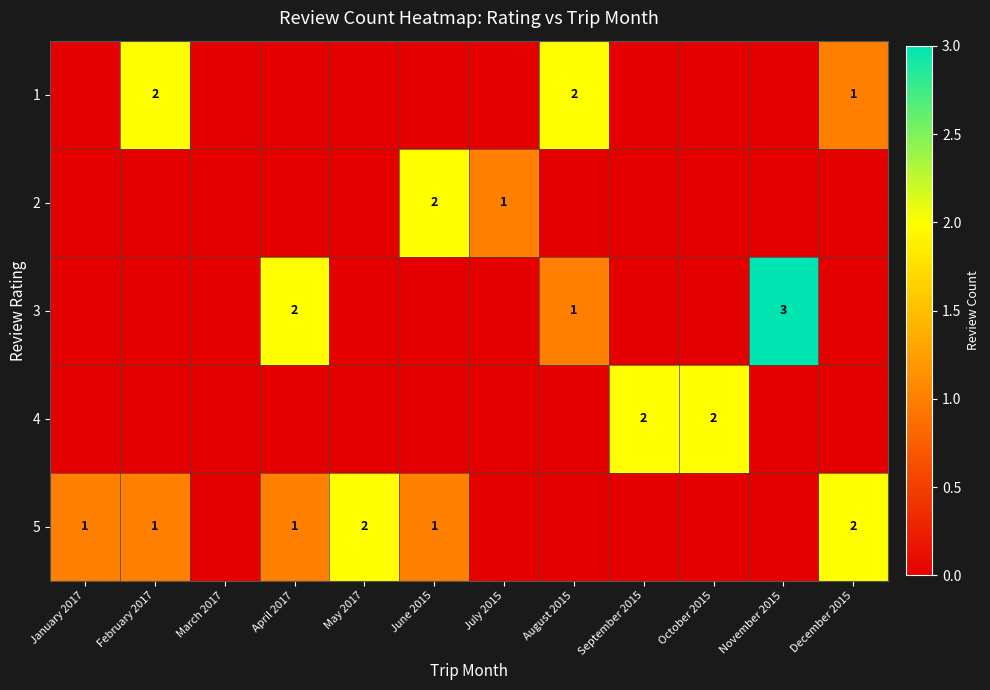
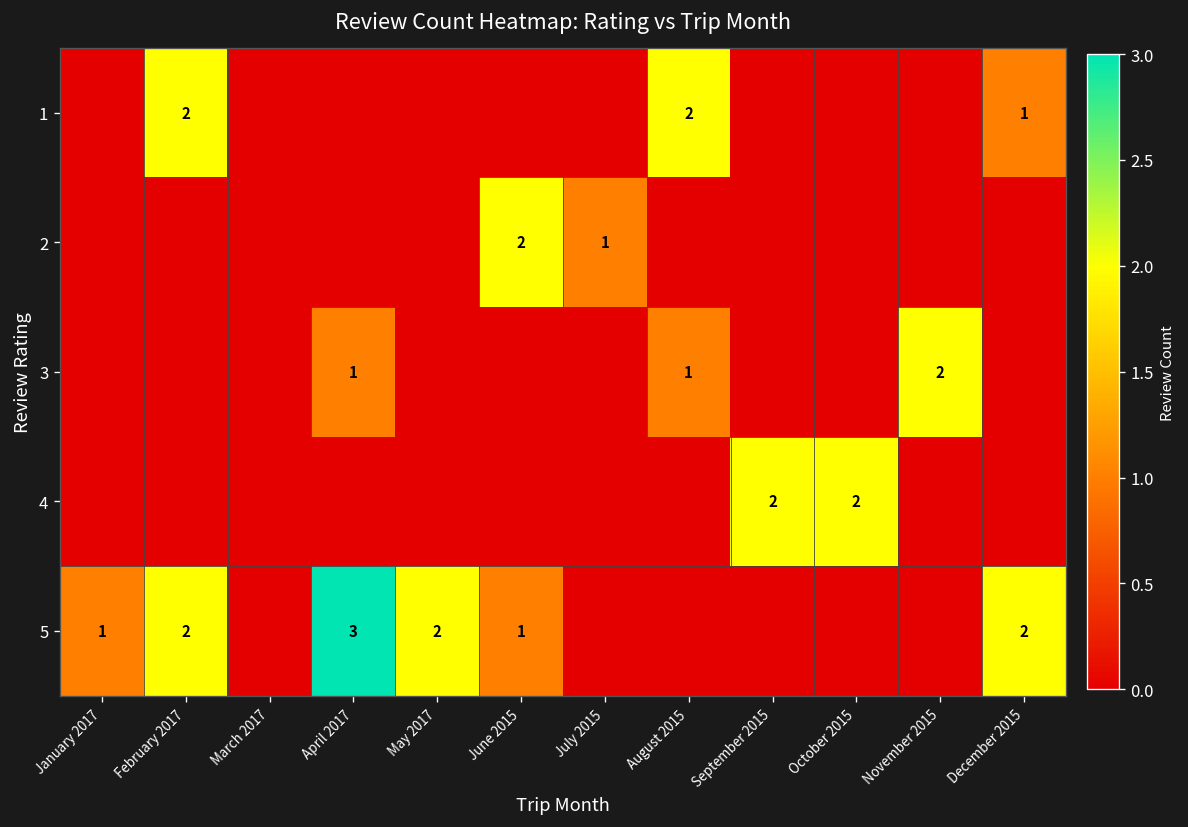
3, April 2017: 2 -> 1
3, November 2015: 3 -> 2
5, February 2017: 1 -> 2
5, April 2017: 1 -> 3
